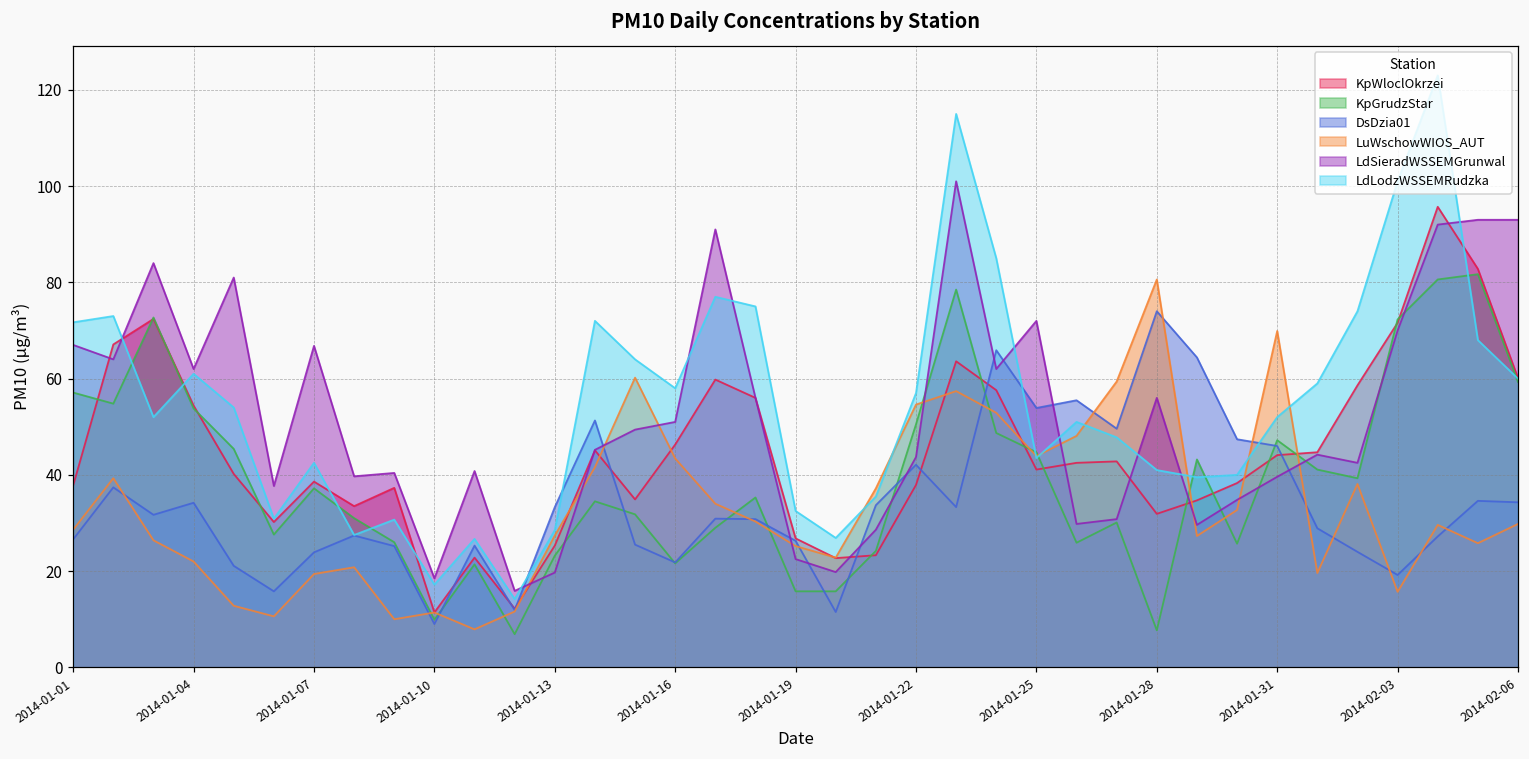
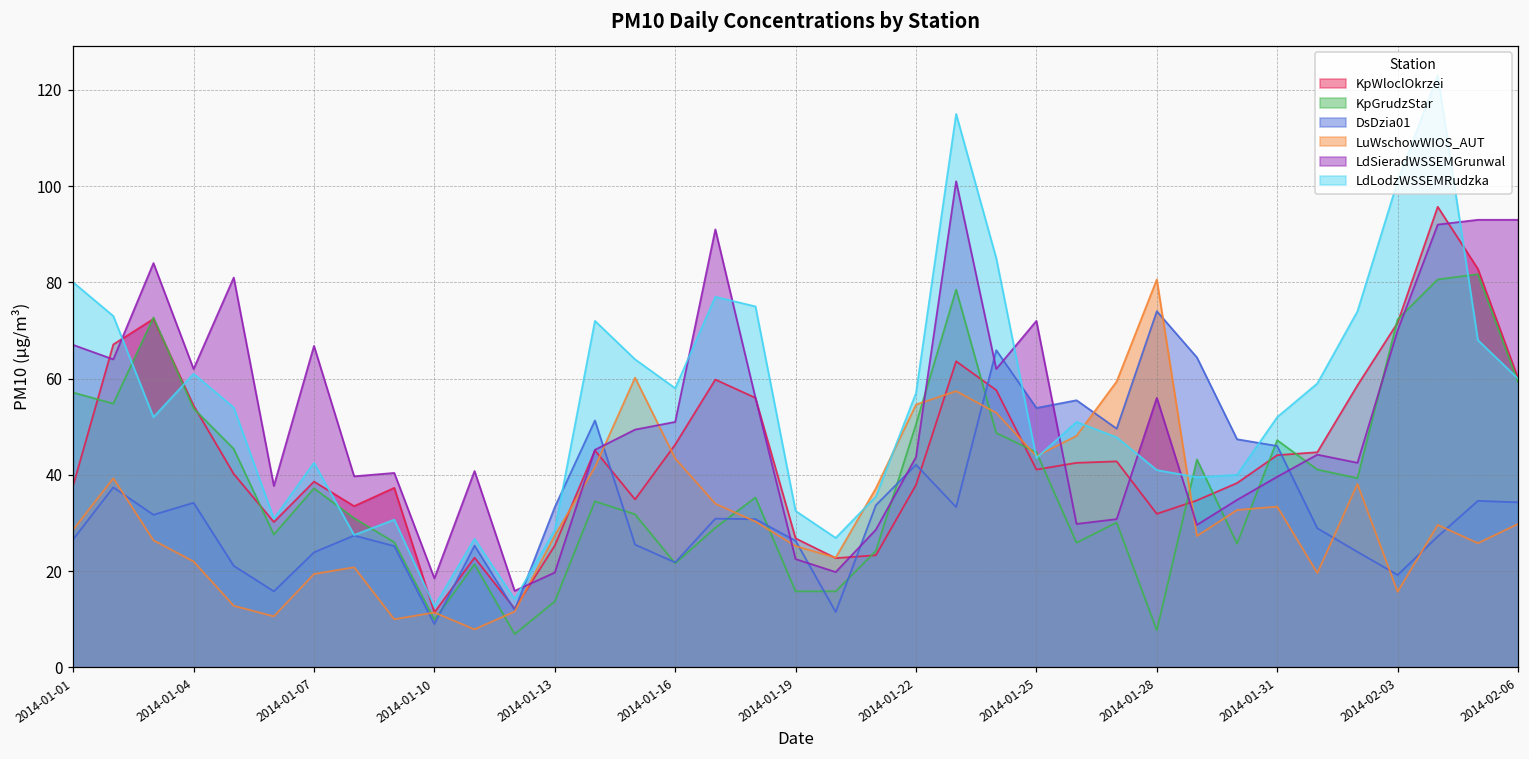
LdLodzWSSEMRudzka, 2014-01-01: 72 -> 80
LdLodzWSSEMRudzka, 2014-01-10: 17 -> 13
KpGrudzStar, 2014-01-13: 23 -> 14
LuWschowWIOS_AUT, 2014-01-31: 70 -> 33
